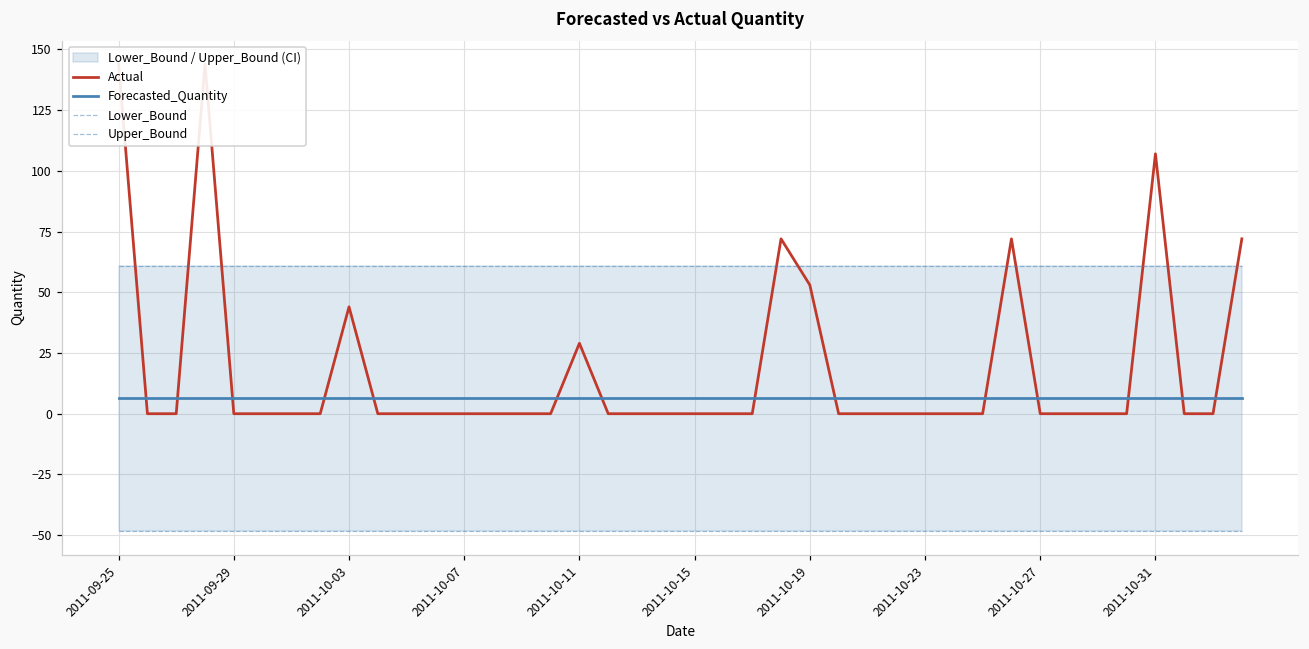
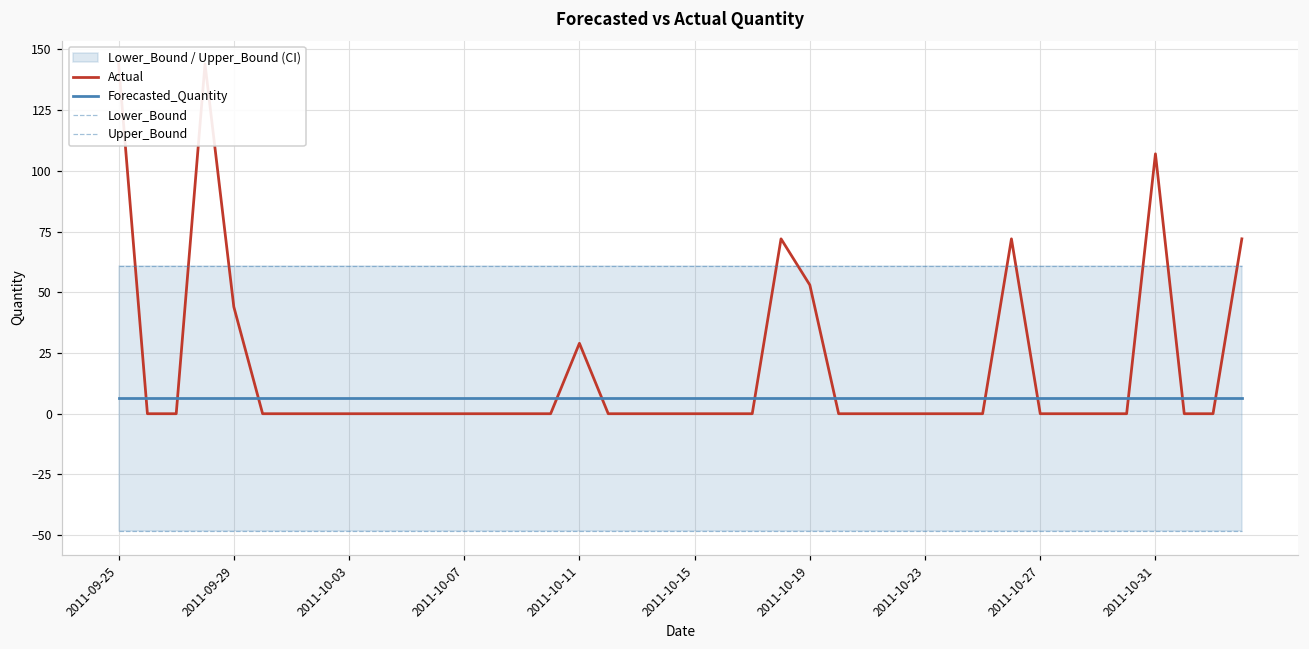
Actual, 2011-09-29: 0 -> 44
Actual, 2011-10-03: 44 -> 0
